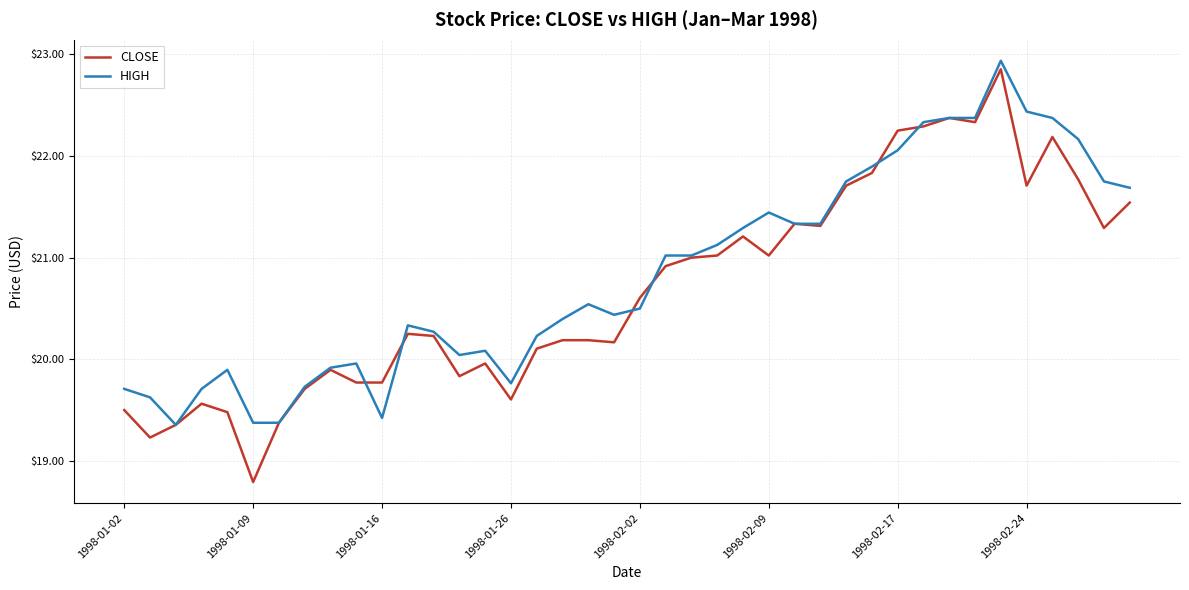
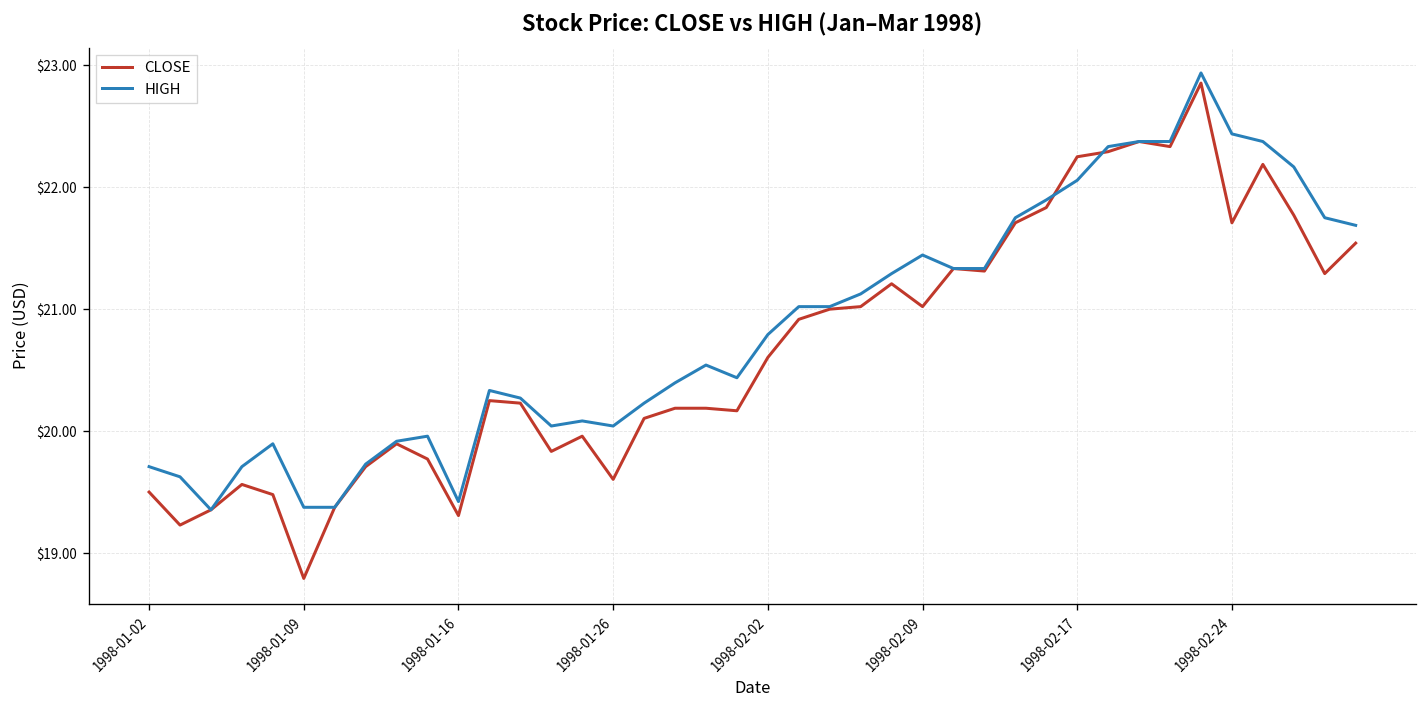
CLOSE, 1998-01-16: $19.77 -> $19.31
HIGH, 1998-01-26: $19.76 -> $20.04
HIGH, 1998-02-02: $20.50 -> $20.79
